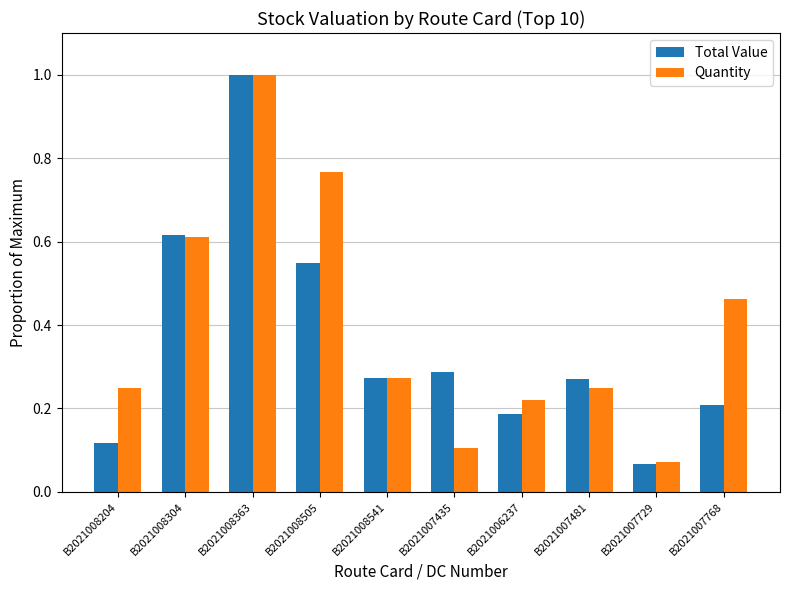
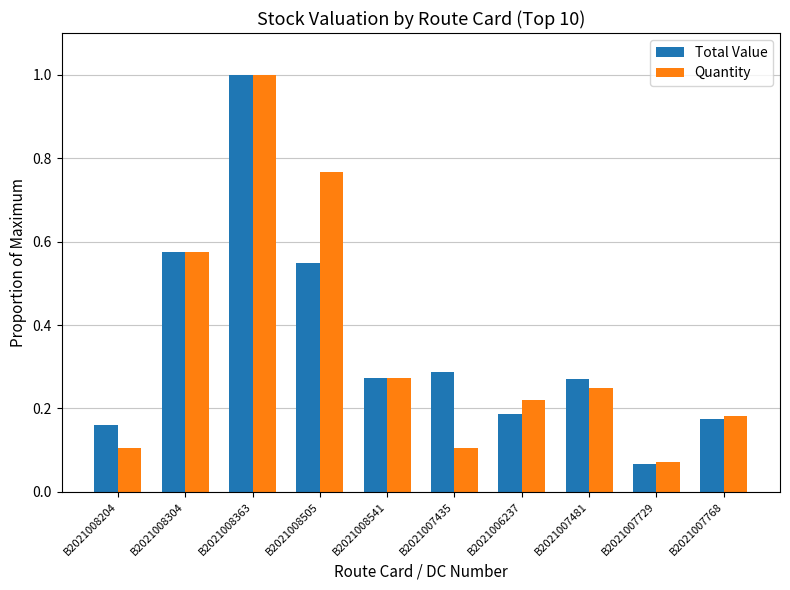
Total Value, B2021008204: 0.12 -> 0.16
Quantity, B2021008204: 0.25 -> 0.10
Total Value, B2021008304: 0.61 -> 0.57
Quantity, B2021008304: 0.61 -> 0.57
Total Value, B2021007768: 0.21 -> 0.17
Quantity, B2021007768: 0.46 -> 0.18
